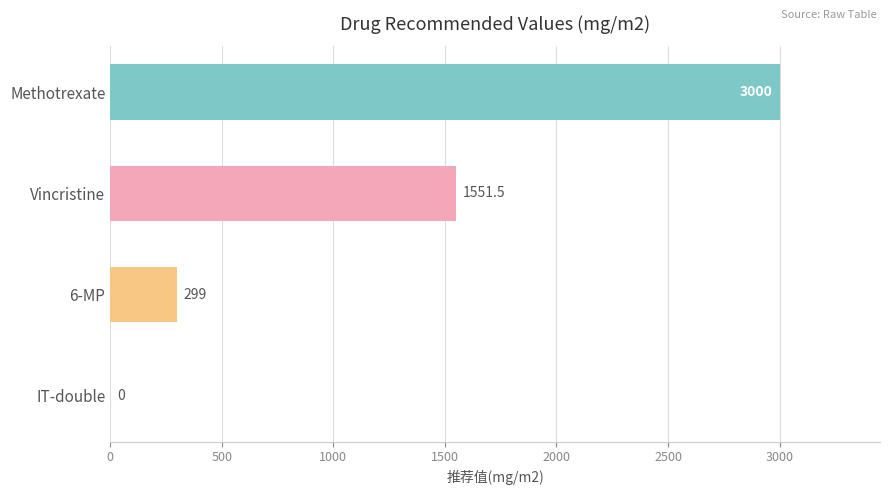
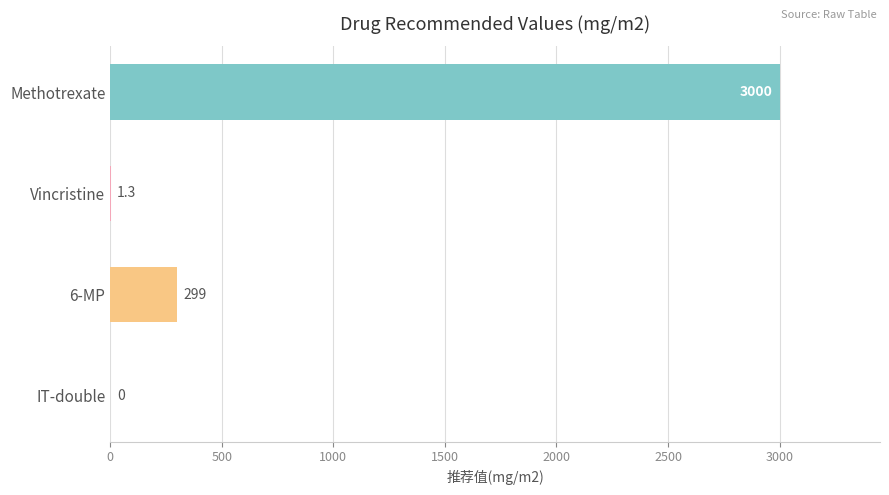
Vincristine: 1551.5 -> 1.3
